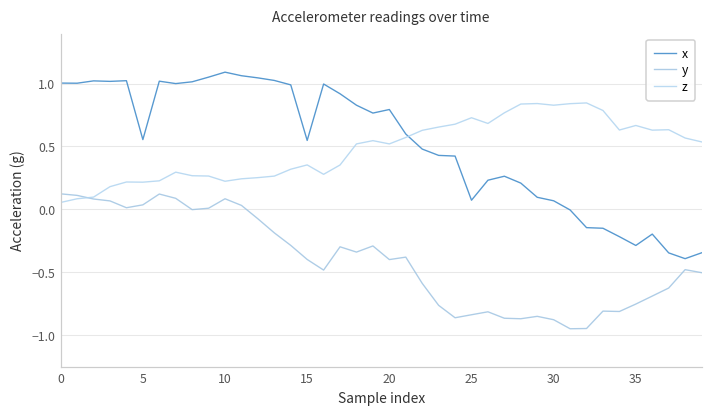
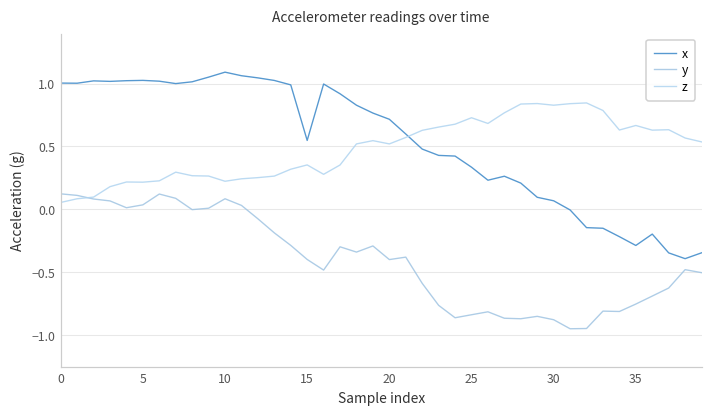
x, 5: 0.55 -> 1.02
x, 20: 0.79 -> 0.72
x, 25: 0.07 -> 0.33
